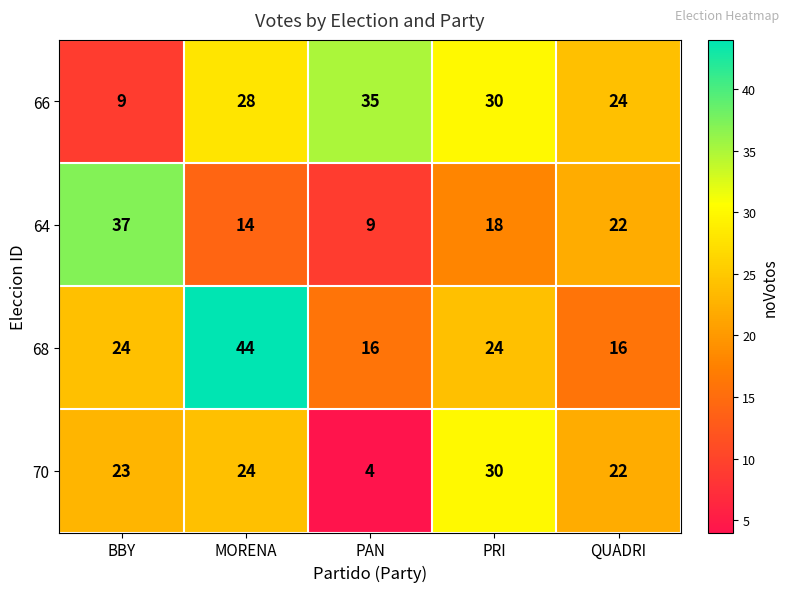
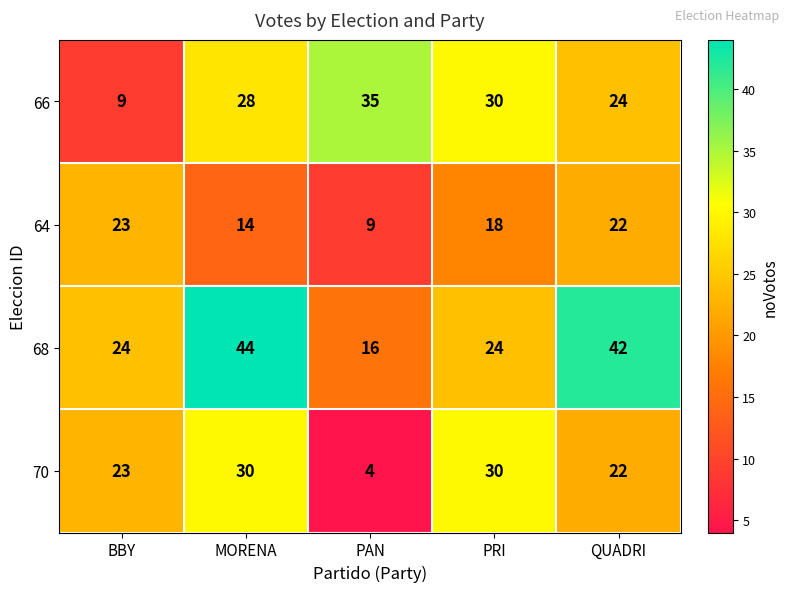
64, BBY: 37 -> 23
68, QUADRI: 16 -> 42
70, MORENA: 24 -> 30
